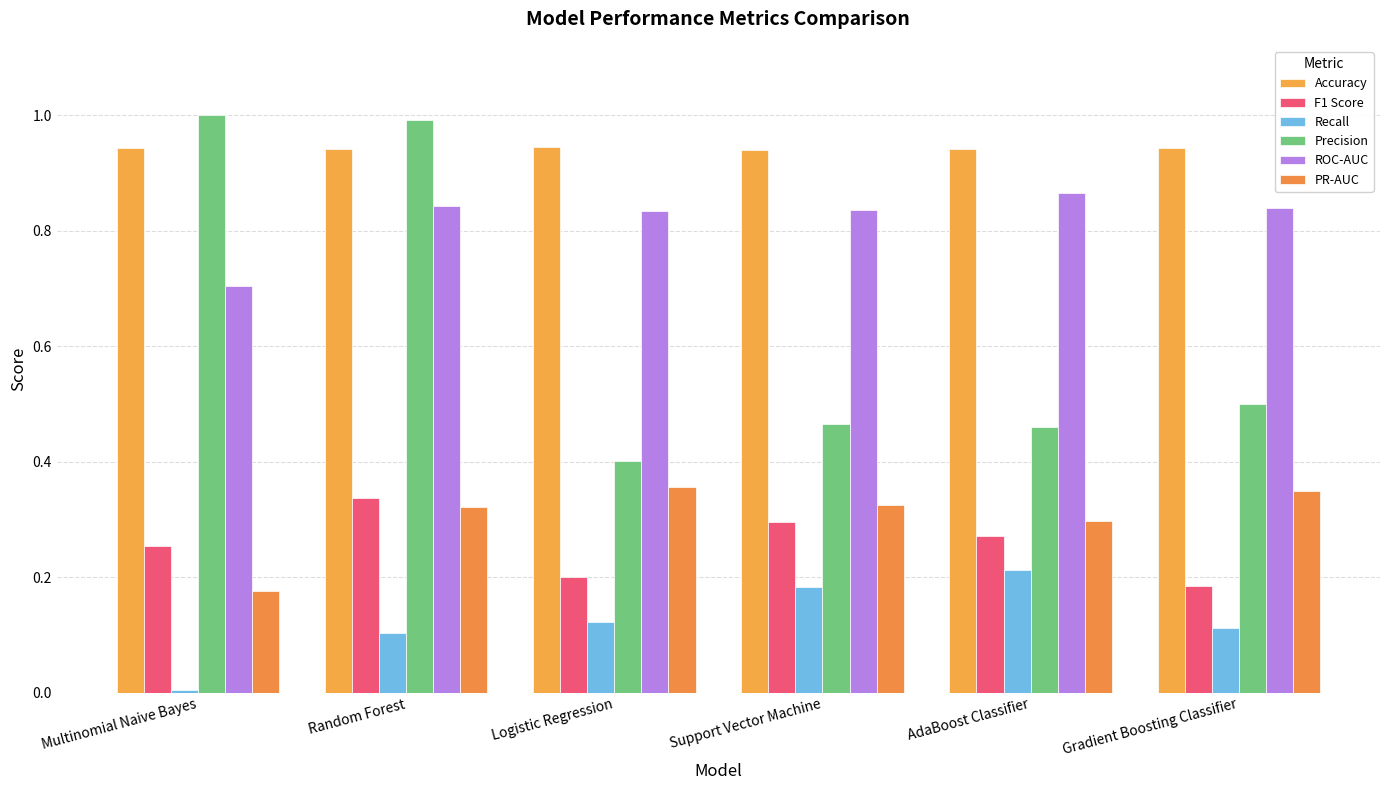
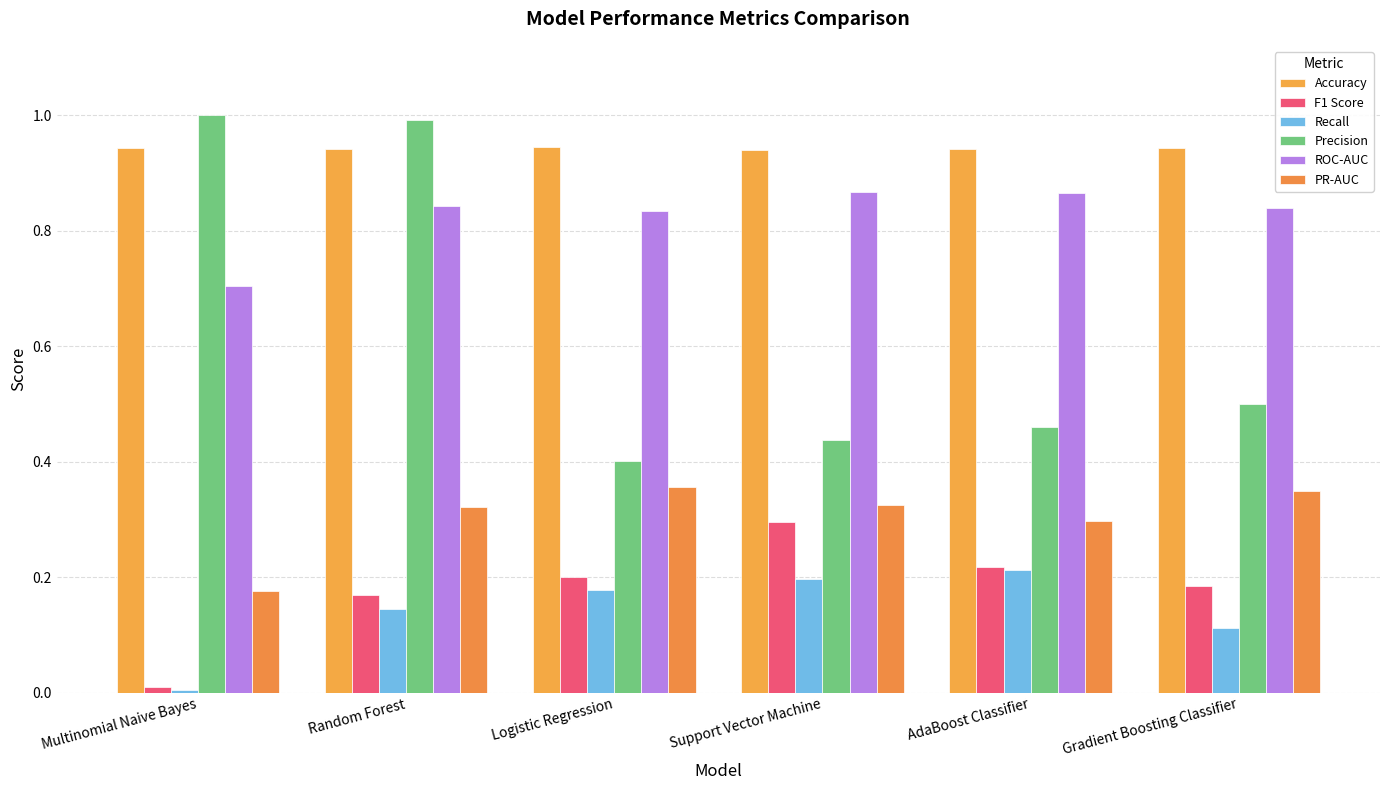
F1 Score, Multinomial Naive Bayes: 0.25 -> 0.01
F1 Score, Random Forest: 0.34 -> 0.17
Recall, Random Forest: 0.10 -> 0.15
Recall, Logistic Regression: 0.12 -> 0.18
Recall, Support Vector Machine: 0.18 -> 0.20
Precision, Support Vector Machine: 0.47 -> 0.44
ROC-AUC, Support Vector Machine: 0.84 -> 0.87
F1 Score, AdaBoost Classifier: 0.27 -> 0.22
